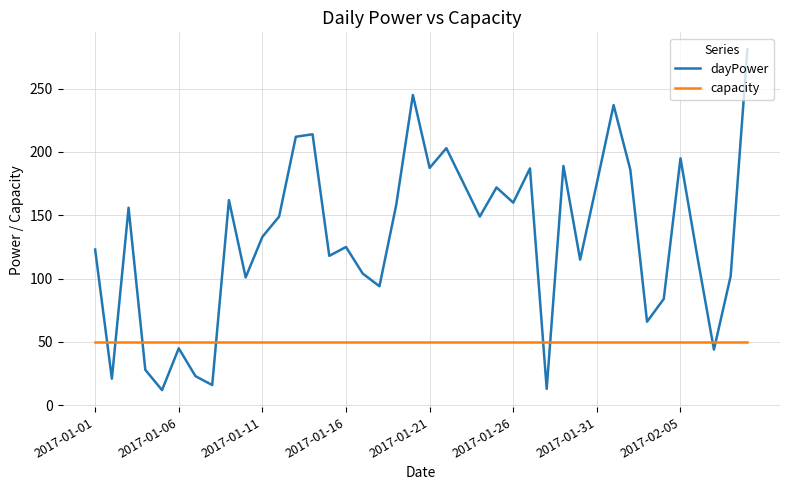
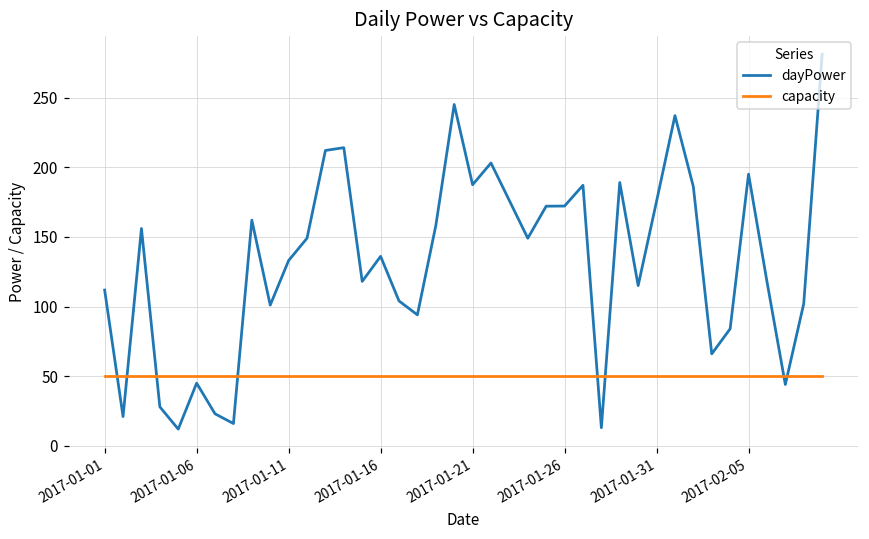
dayPower, 2017-01-01: 123 -> 112
dayPower, 2017-01-16: 125 -> 136
dayPower, 2017-01-26: 160 -> 172
